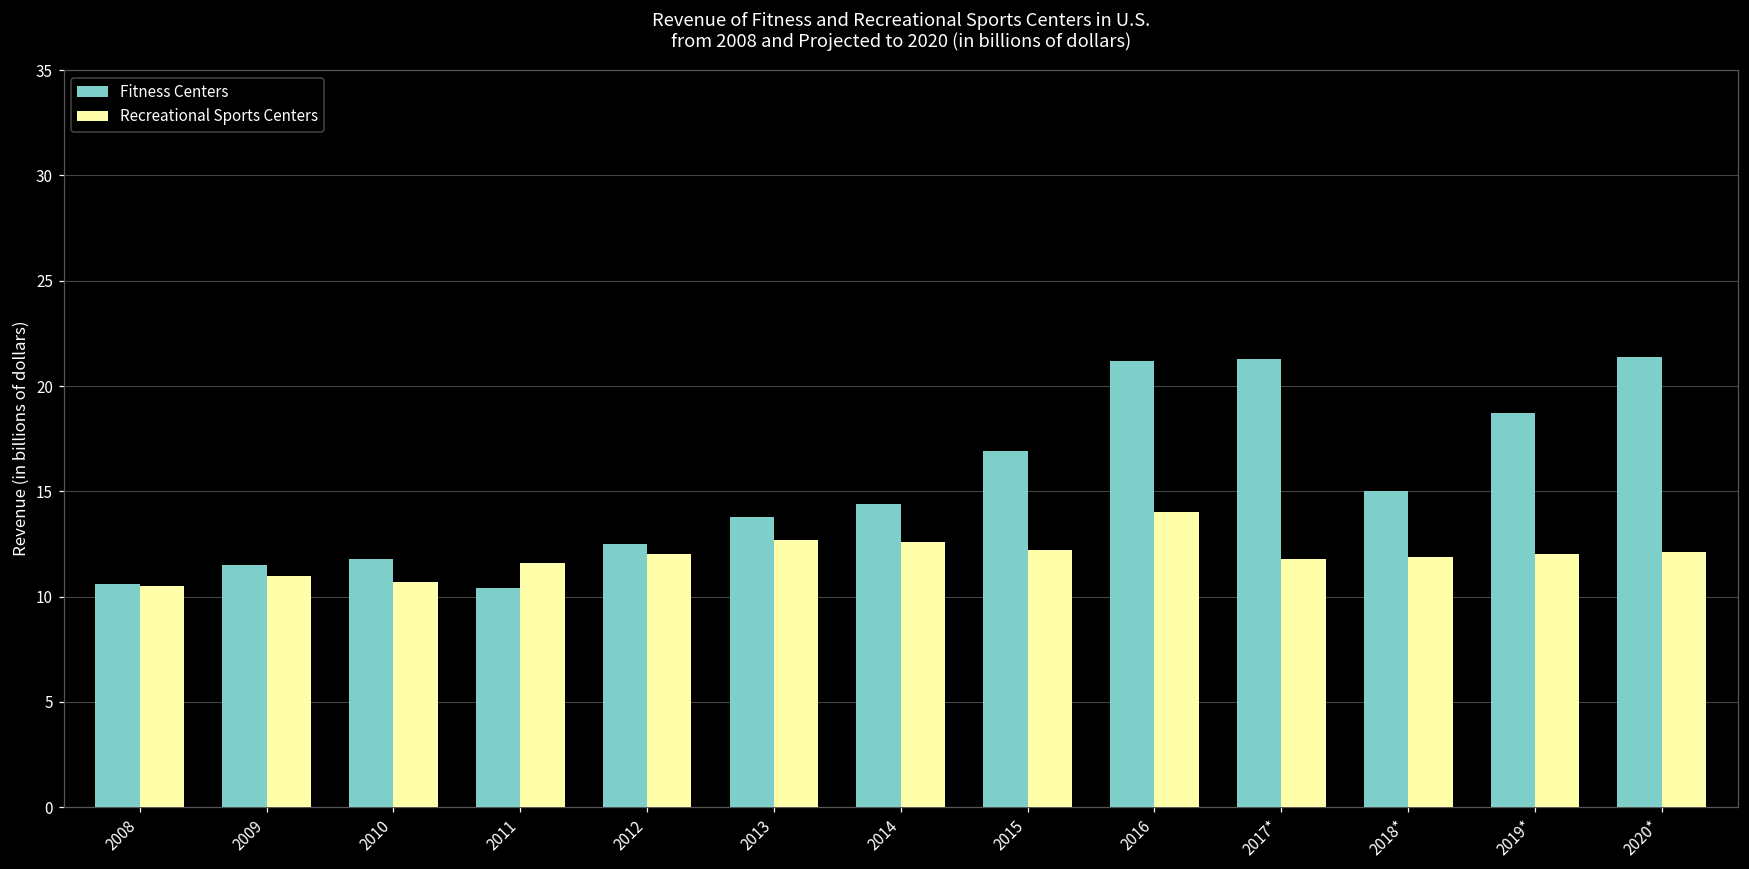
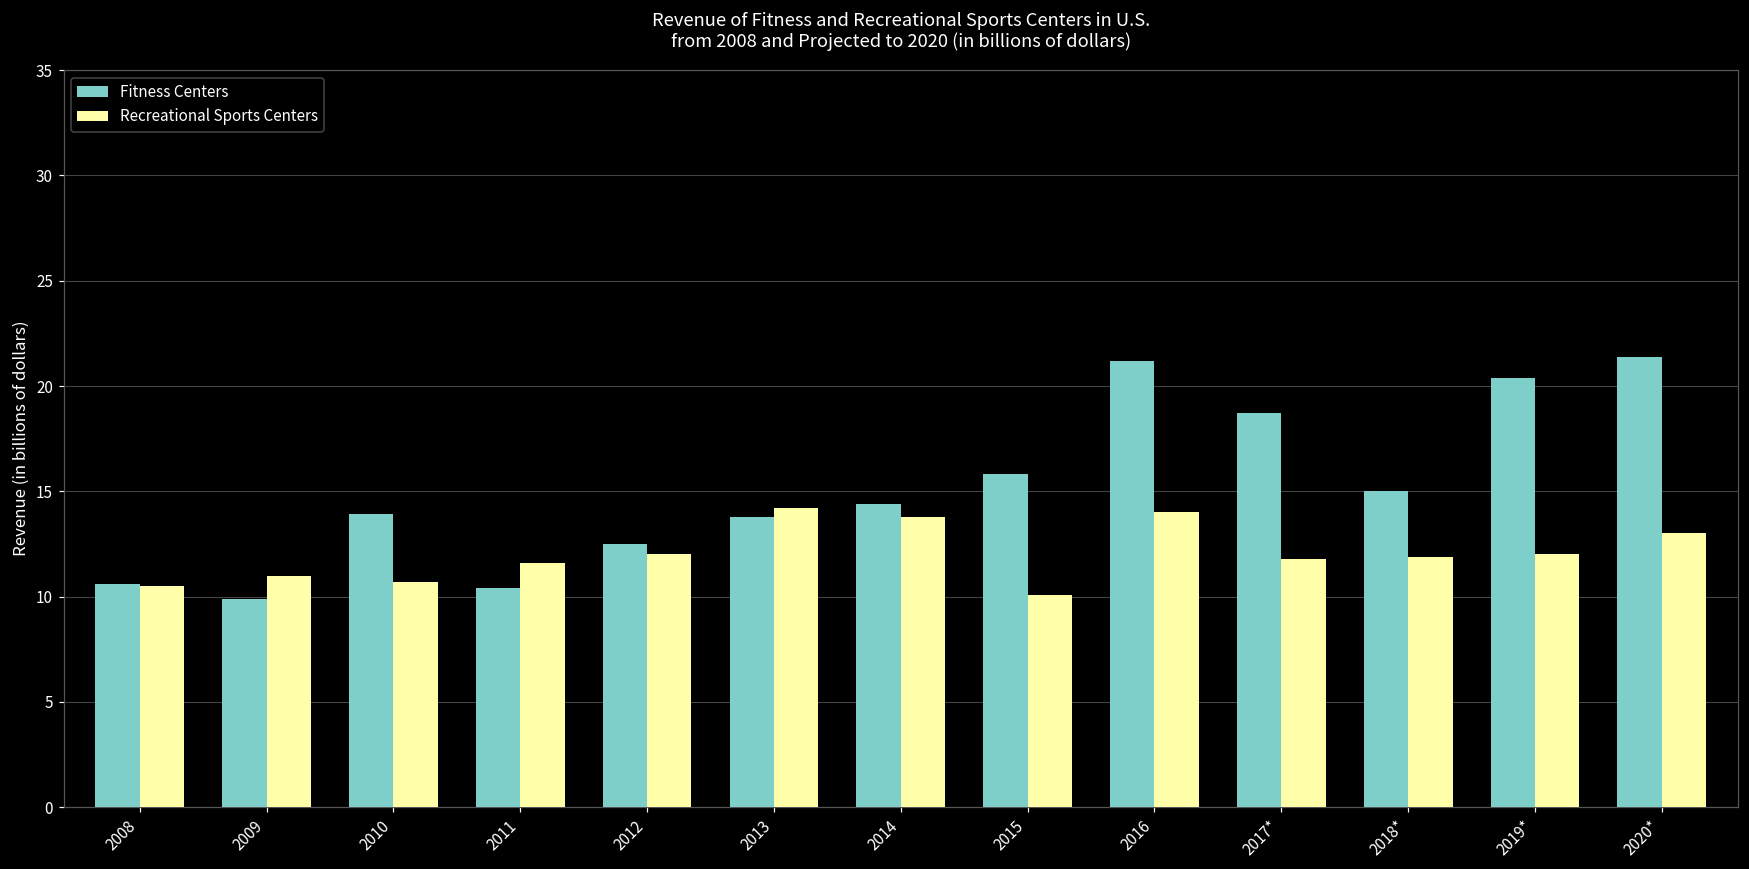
Fitness Centers, 2009: 11.5 -> 9.9
Fitness Centers, 2010: 11.8 -> 13.9
Recreational Sports Centers, 2013: 12.7 -> 14.2
Recreational Sports Centers, 2014: 12.6 -> 13.8
Fitness Centers, 2015: 16.9 -> 15.8
Recreational Sports Centers, 2015: 12.2 -> 10.1
Fitness Centers, 2017*: 21.3 -> 18.7
Fitness Centers, 2019*: 18.7 -> 20.4
Recreational Sports Centers, 2020*: 12.1 -> 13.0
